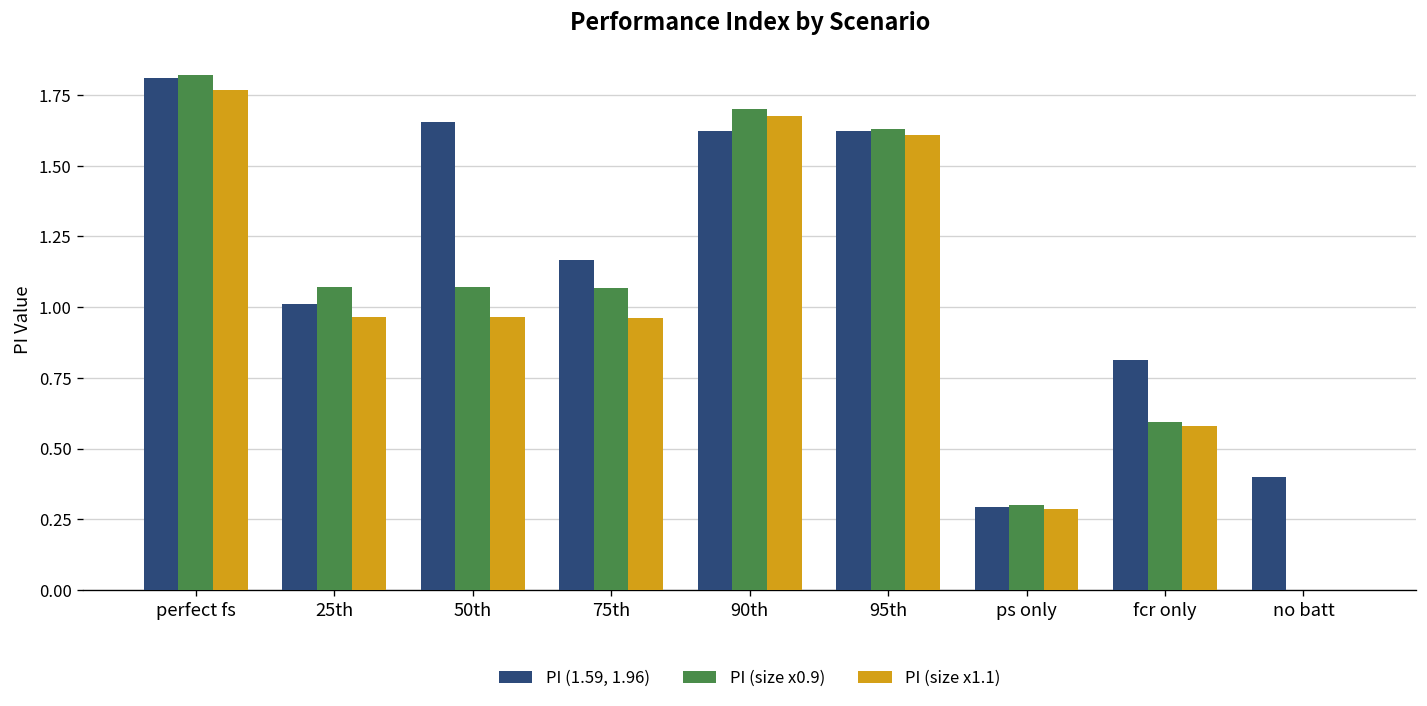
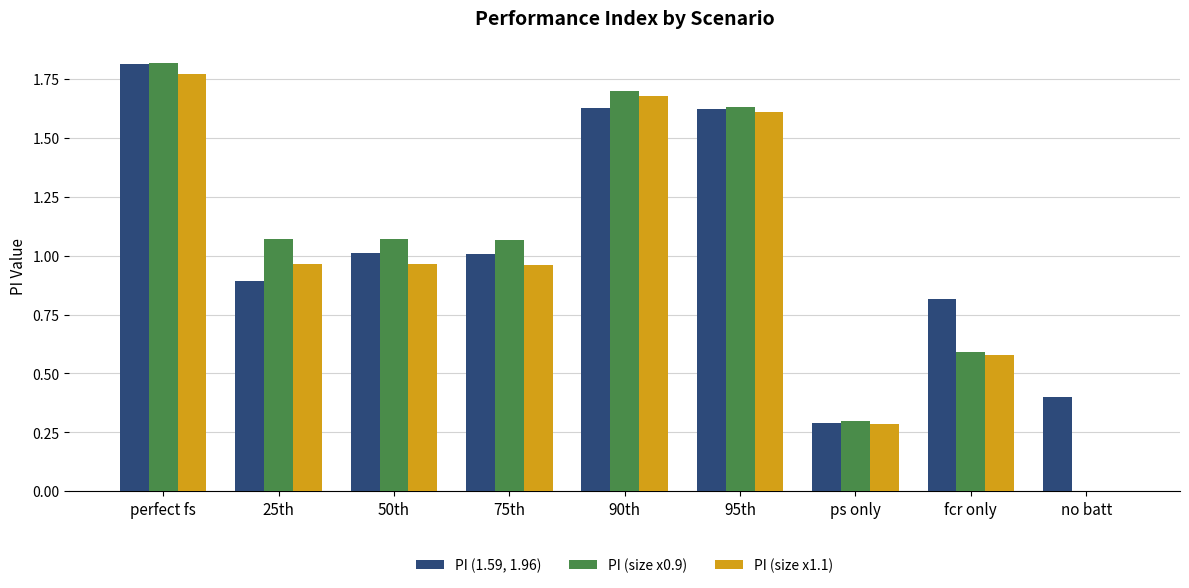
PI (1.59, 1.96), 25th: 1.01 -> 0.89
PI (1.59, 1.96), 50th: 1.66 -> 1.01
PI (1.59, 1.96), 75th: 1.17 -> 1.01
